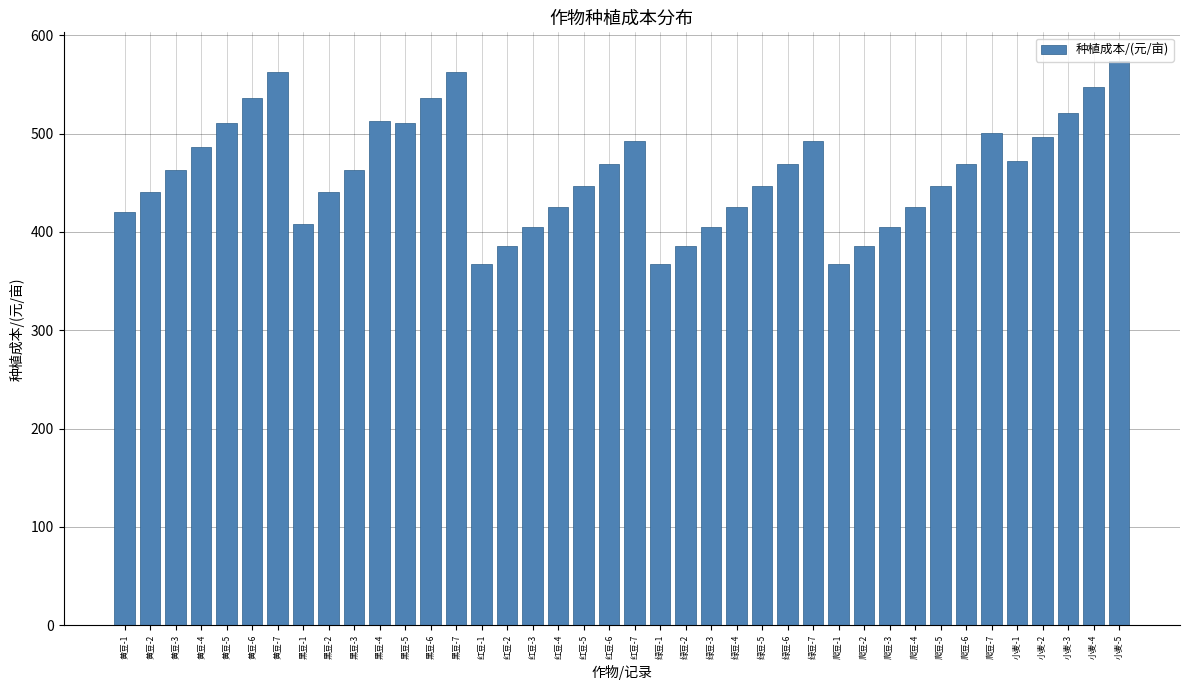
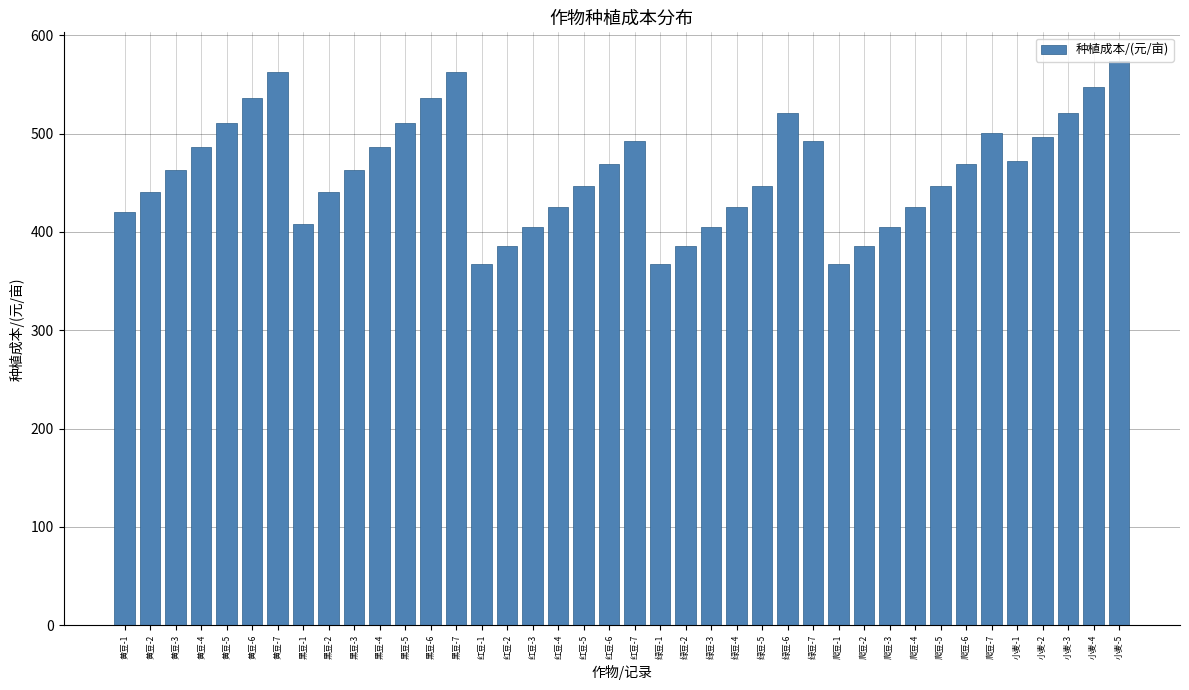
黑豆-4: 510 -> 490
绿豆-6: 470 -> 520
